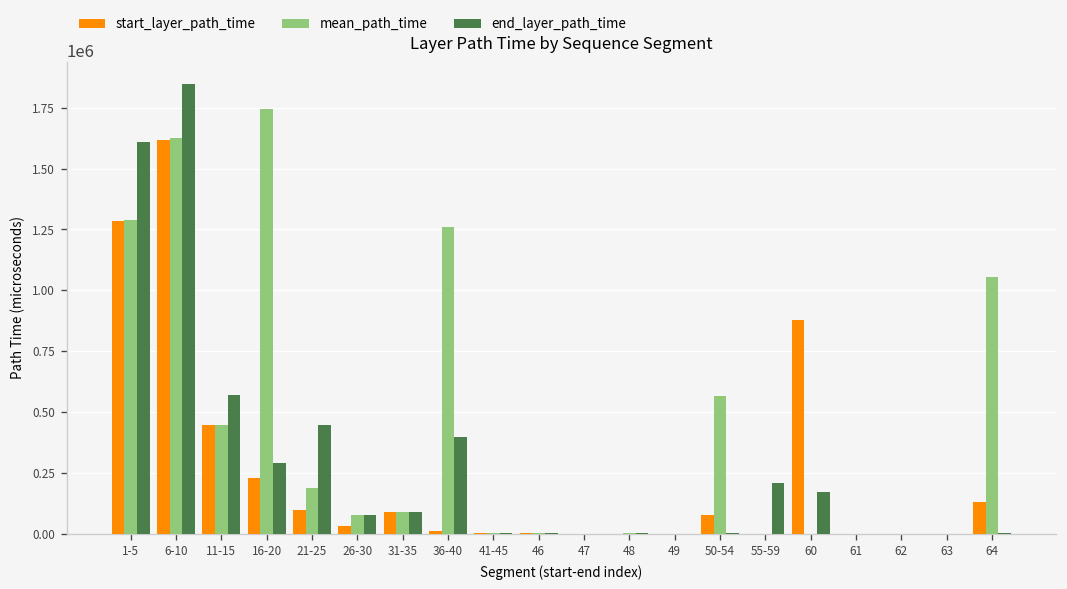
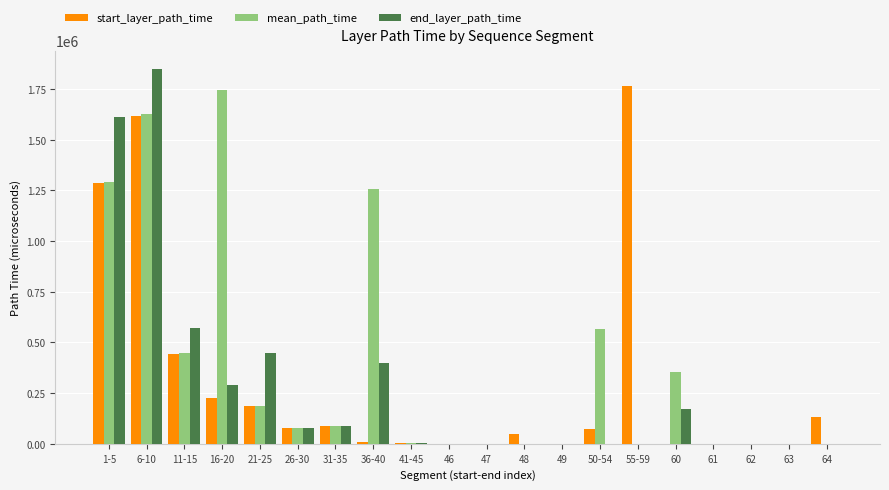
start_layer_path_time, 21-25: 100000 -> 190000
start_layer_path_time, 26-30: 30000 -> 80000
start_layer_path_time, 48: 0 -> 50000
start_layer_path_time, 55-59: 0 -> 1760000
end_layer_path_time, 55-59: 210000 -> 0
start_layer_path_time, 60: 880000 -> 0
mean_path_time, 60: 0 -> 350000
mean_path_time, 64: 1060000 -> 0
